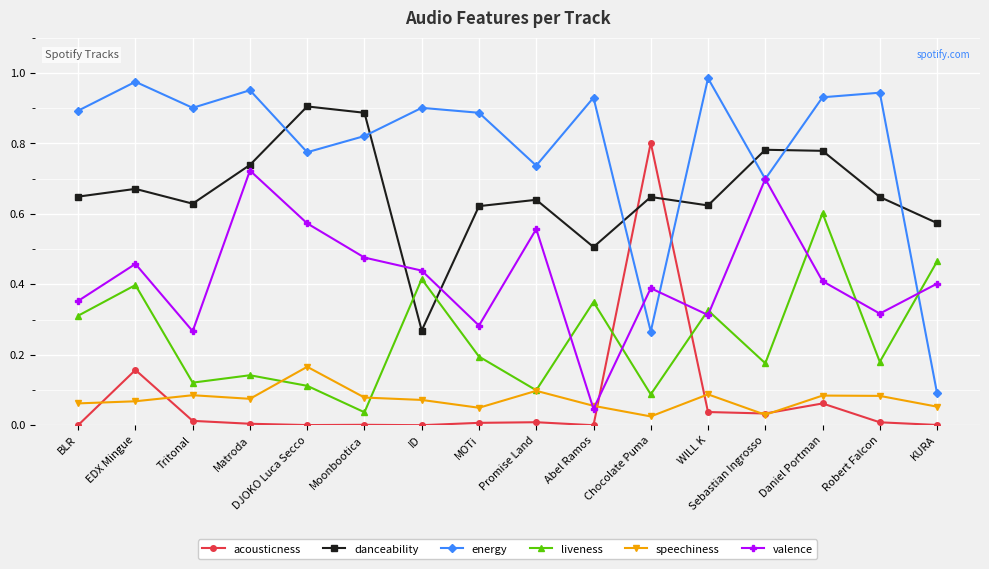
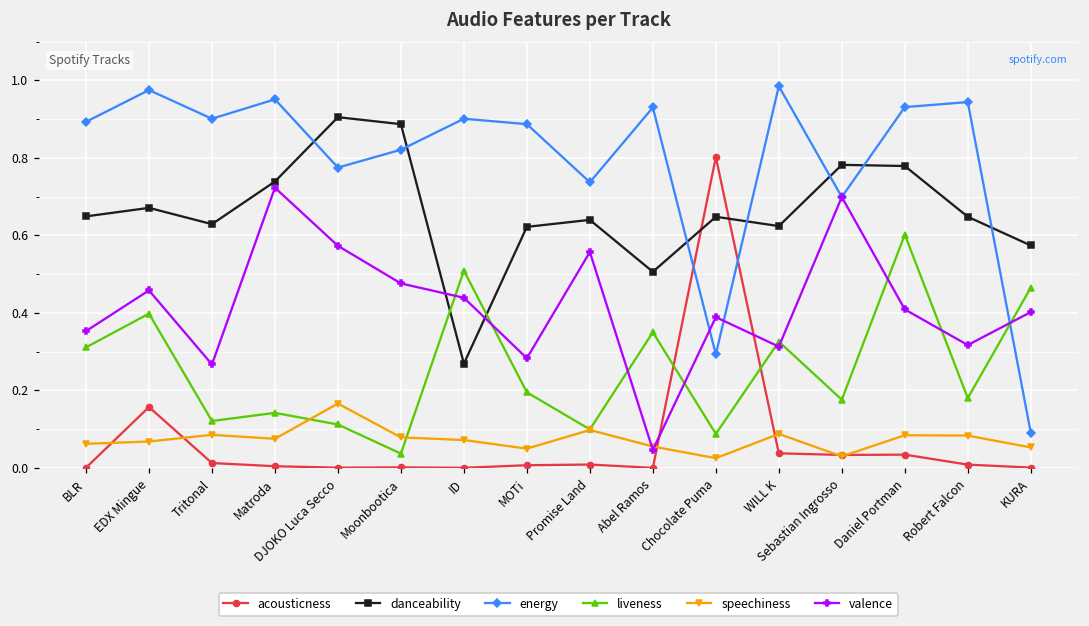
liveness, ID: 0.42 -> 0.51
energy, Chocolate Puma: 0.27 -> 0.29
acousticness, Daniel Portman: 0.06 -> 0.03
